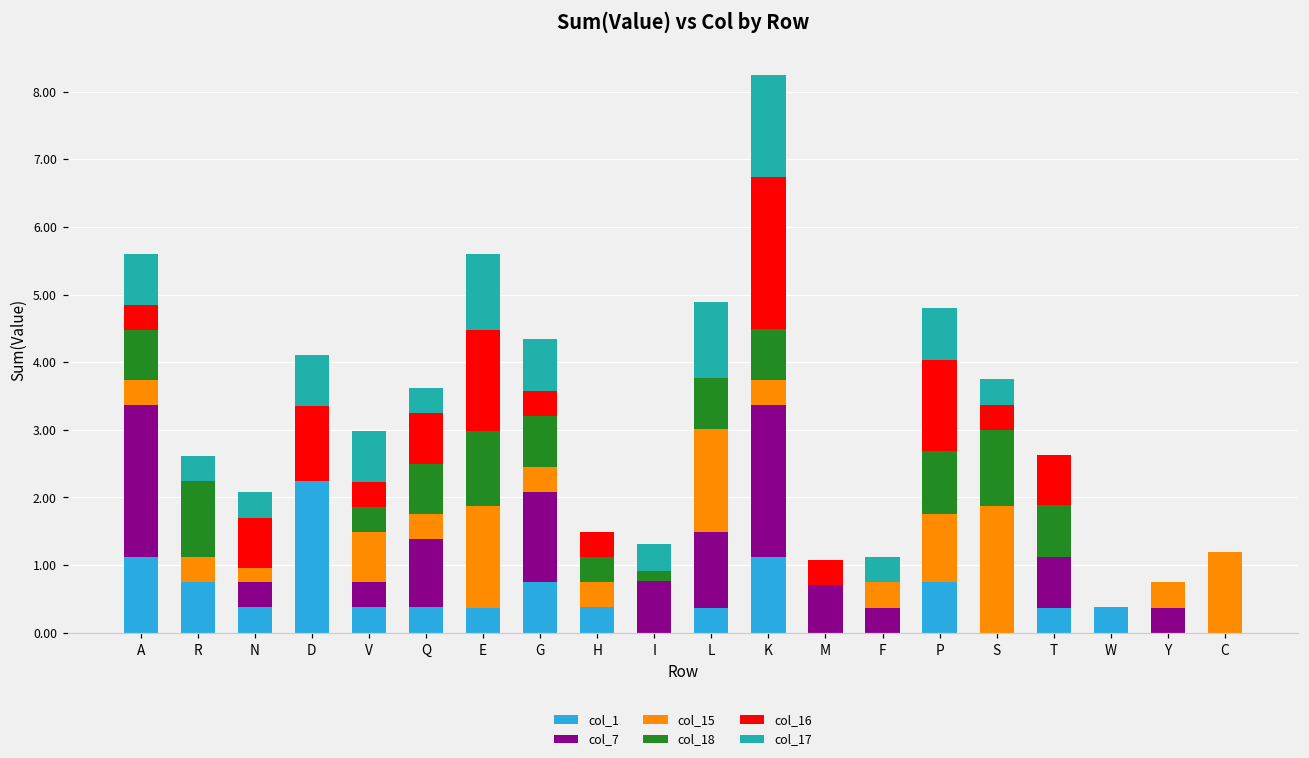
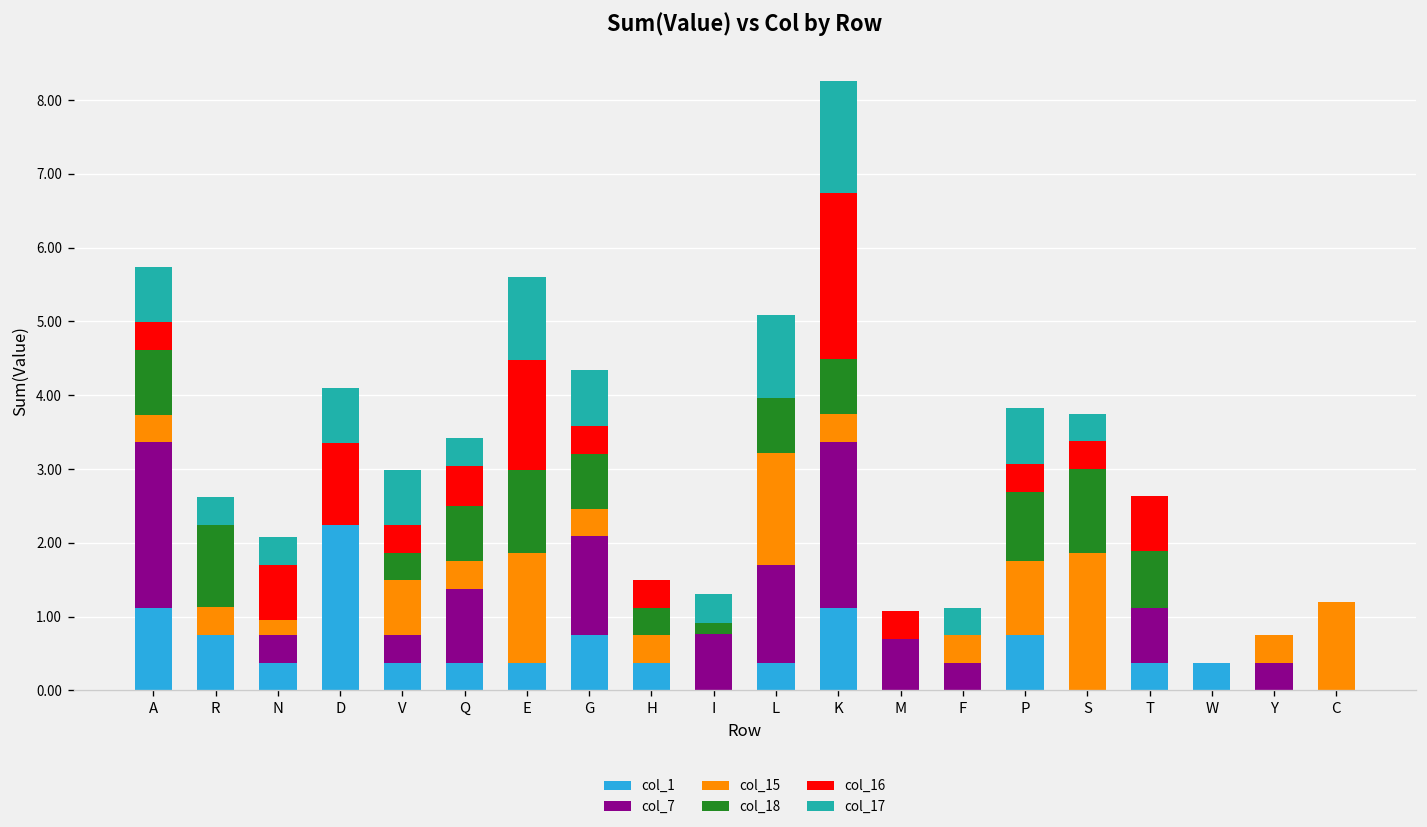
col_18, A: 0.7 -> 0.9
col_16, Q: 0.7 -> 0.5
col_7, L: 1.1 -> 1.3
col_16, P: 1.3 -> 0.4
